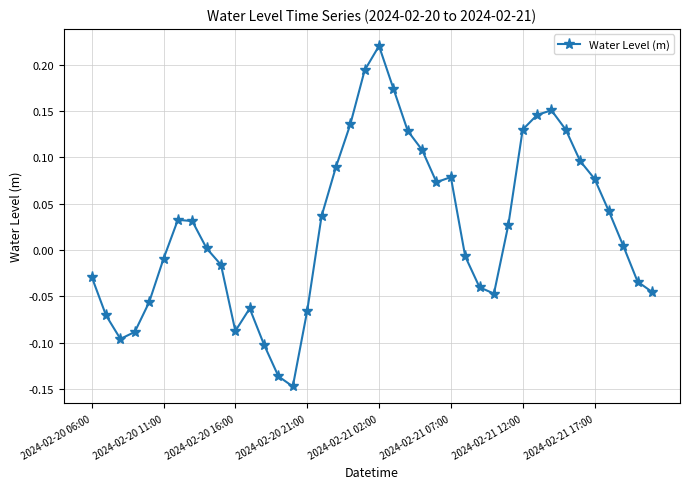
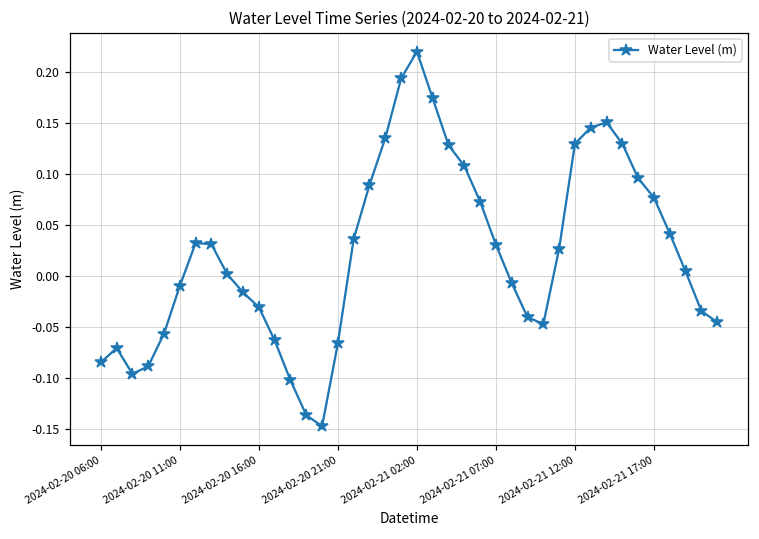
2024-02-20 06:00: -0.03 -> -0.08
2024-02-20 16:00: -0.09 -> -0.03
2024-02-21 07:00: 0.08 -> 0.03
